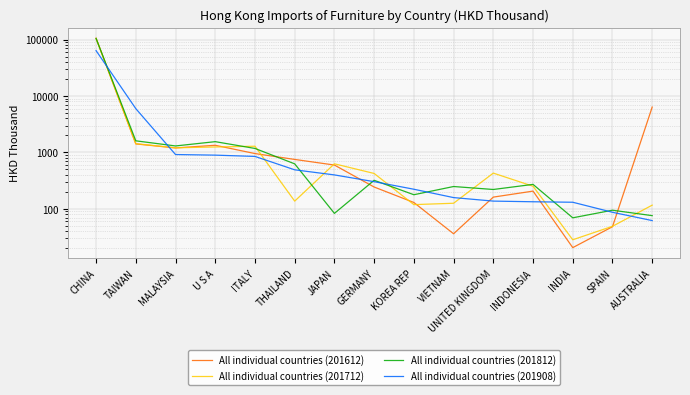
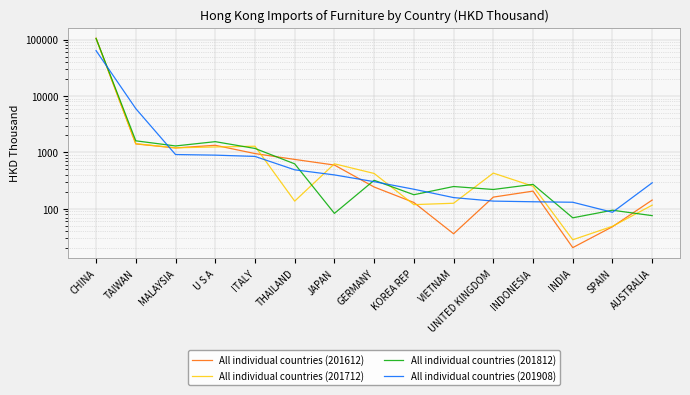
All individual countries (201612), AUSTRALIA: 6000 -> 140
All individual countries (201908), AUSTRALIA: 60 -> 300
